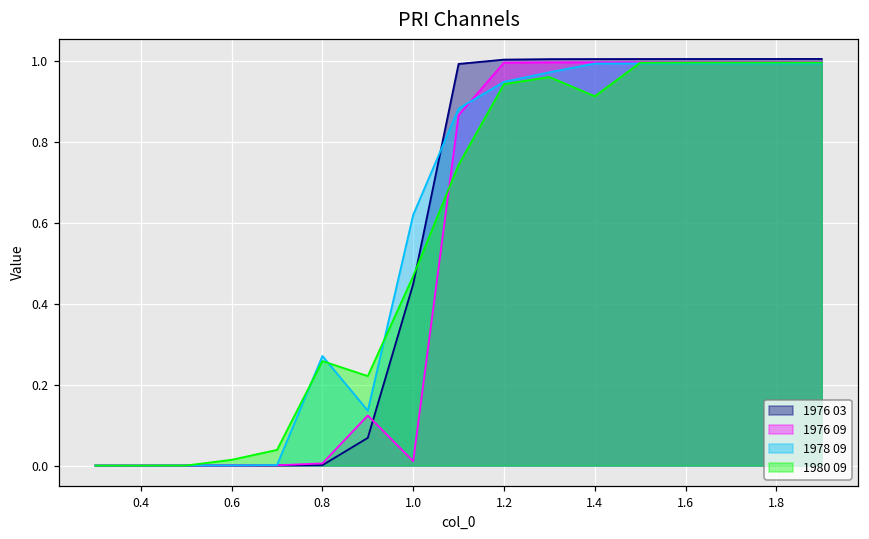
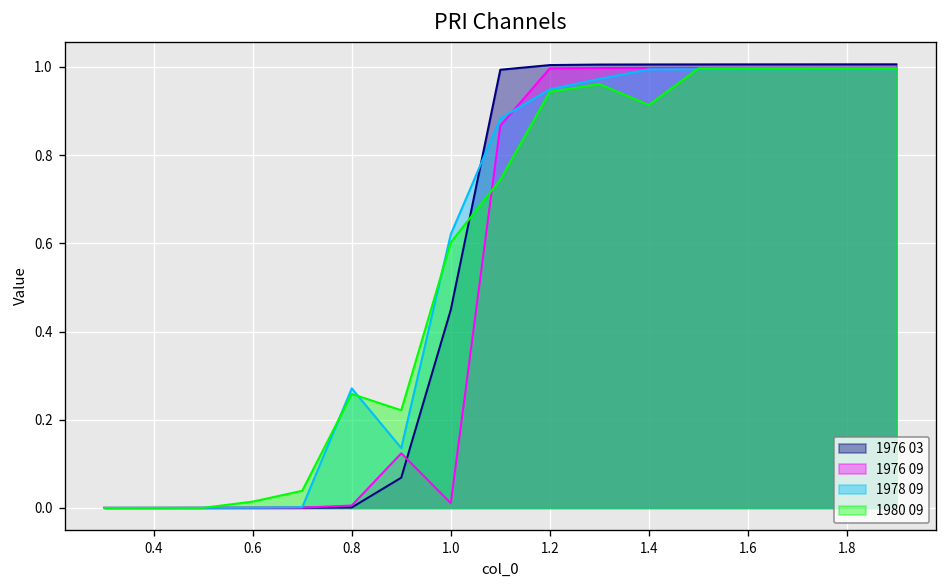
1980 09, 1.0: 0.47 -> 0.60
